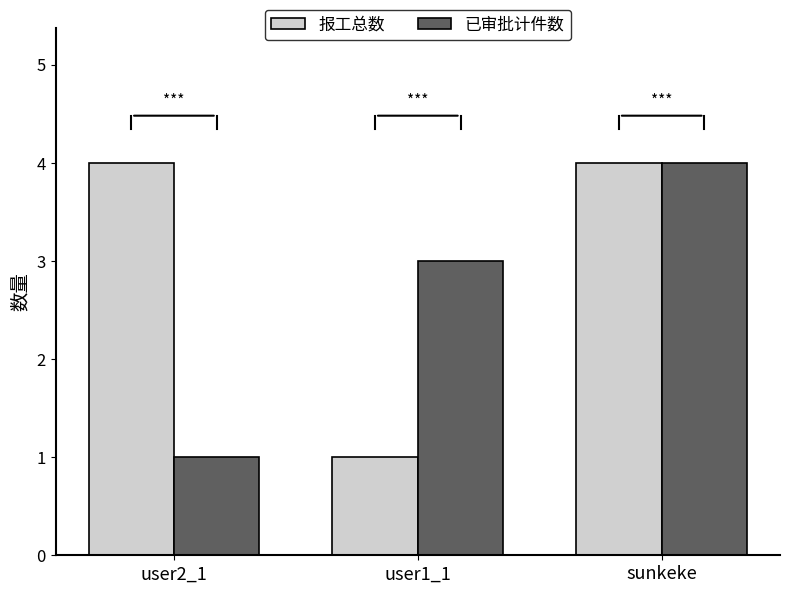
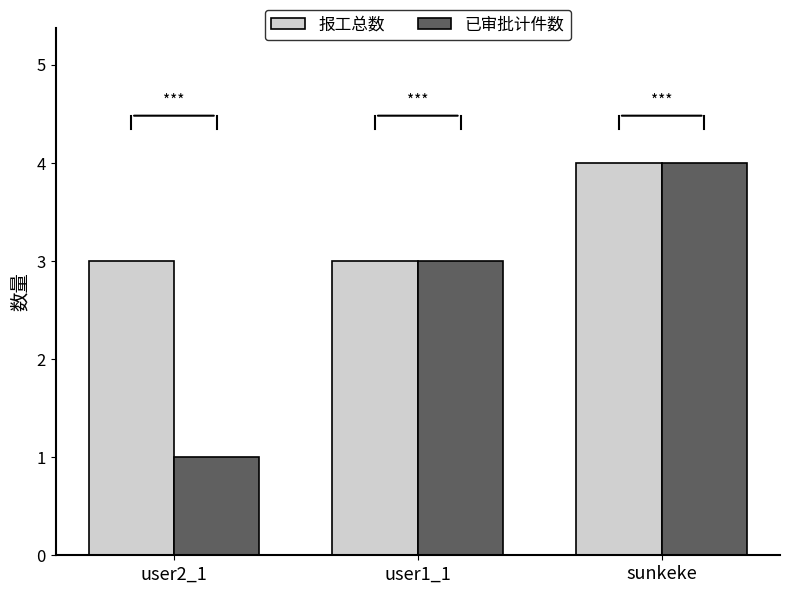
报工总数, user2_1: 4 -> 3
报工总数, user1_1: 1 -> 3
